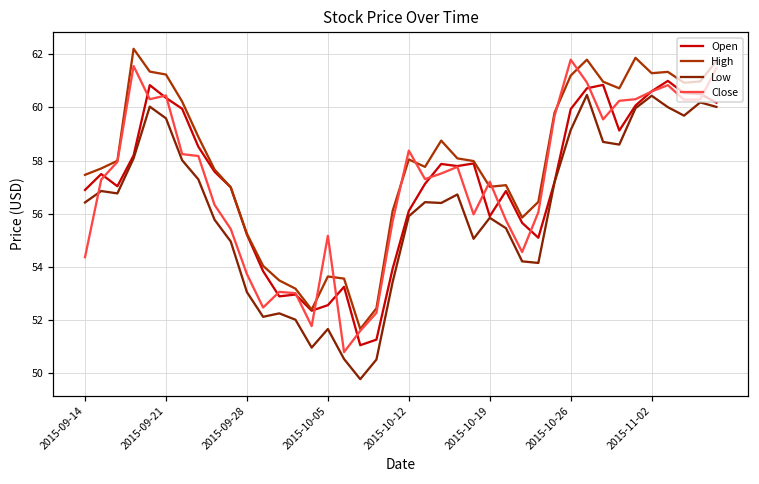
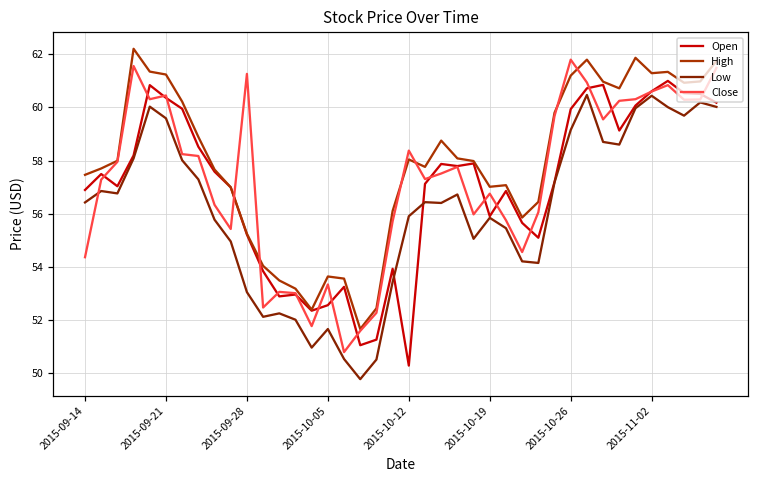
Close, 2015-09-28: 53.7 -> 61.3
Close, 2015-10-05: 55.2 -> 53.3
Open, 2015-10-12: 56.1 -> 50.3
Close, 2015-10-19: 57.2 -> 56.8
